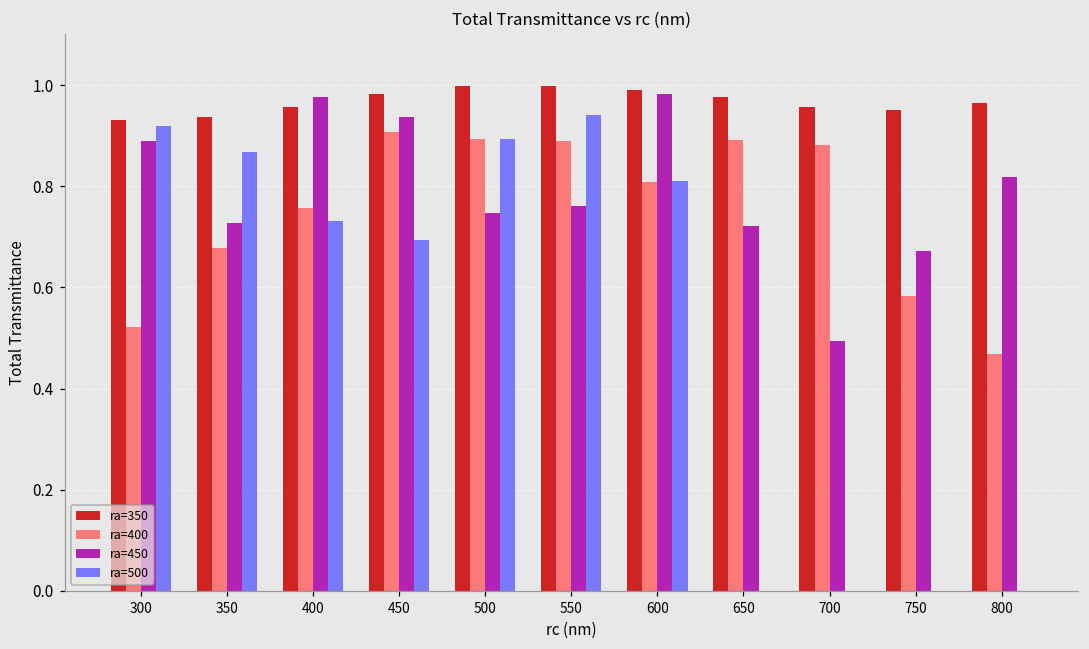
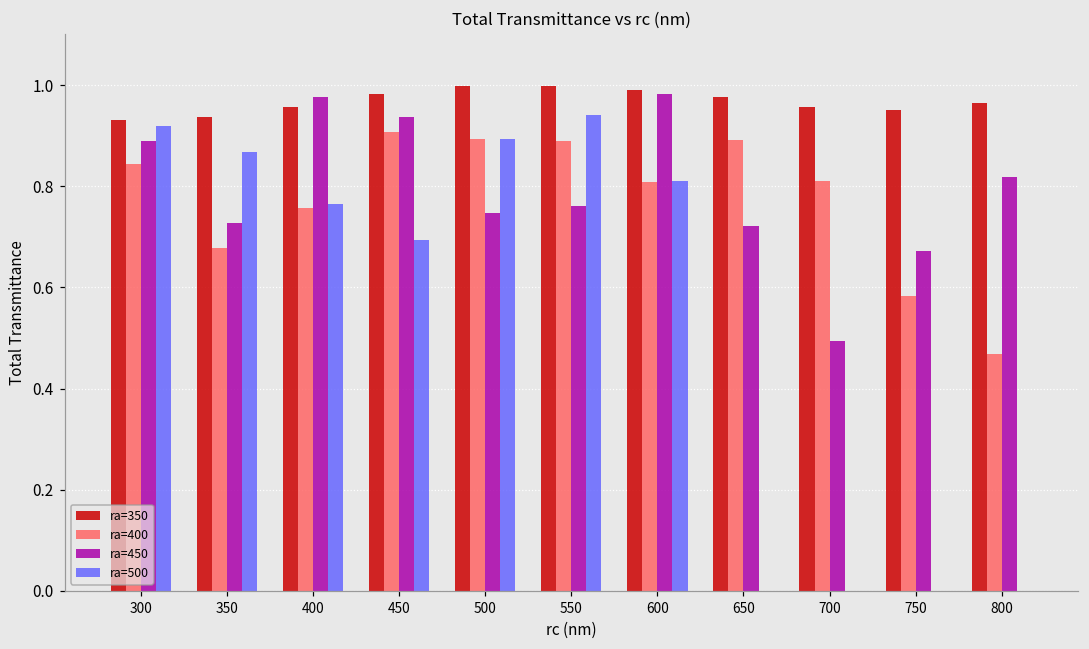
ra=400, 300: 0.52 -> 0.84
ra=500, 400: 0.73 -> 0.76
ra=400, 700: 0.88 -> 0.81
